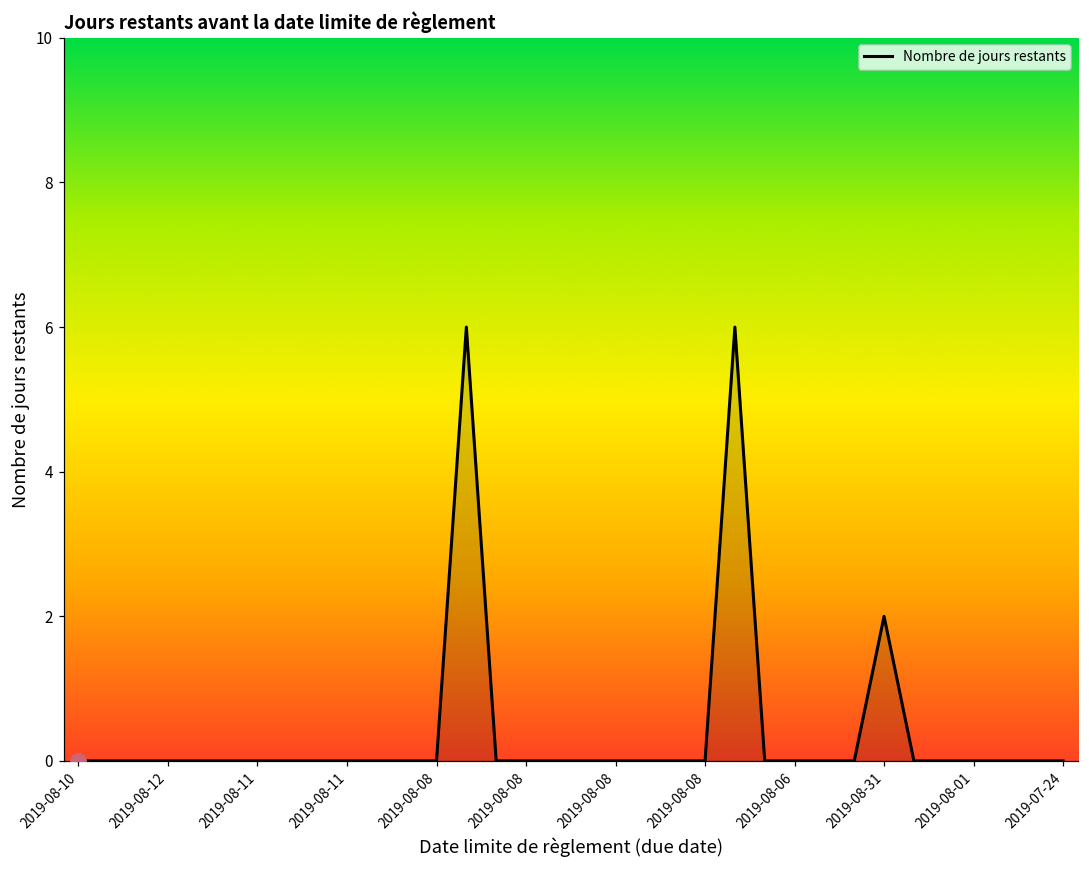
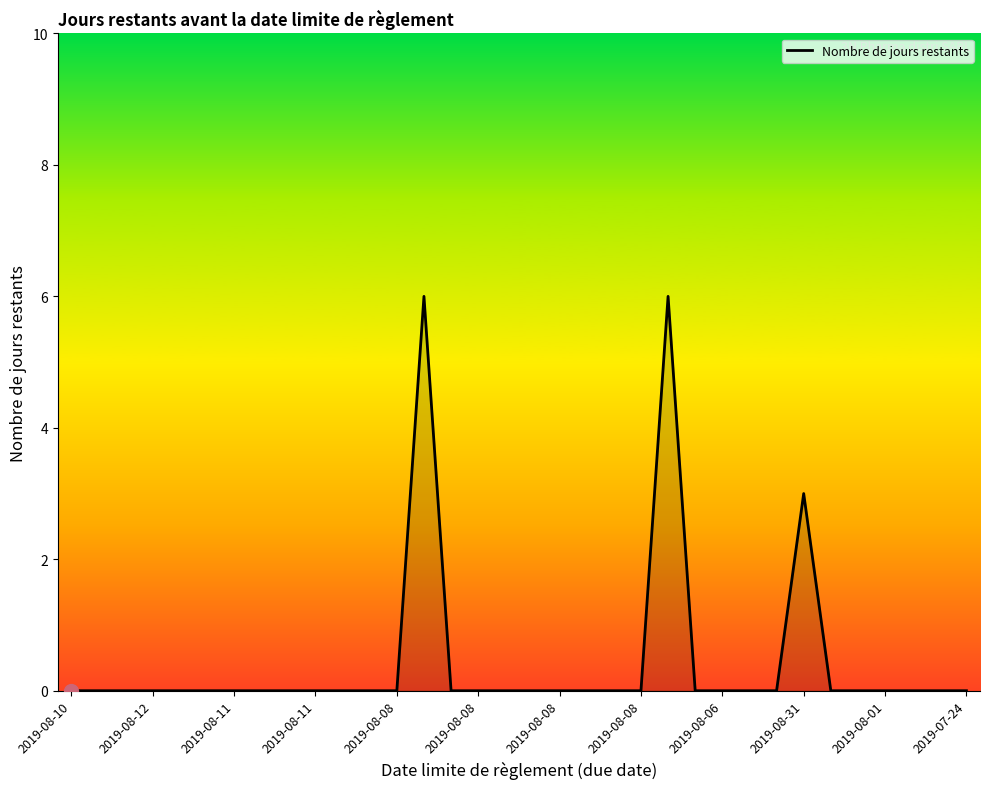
Nombre de jours restants, 2019-08-31: 2 -> 3
